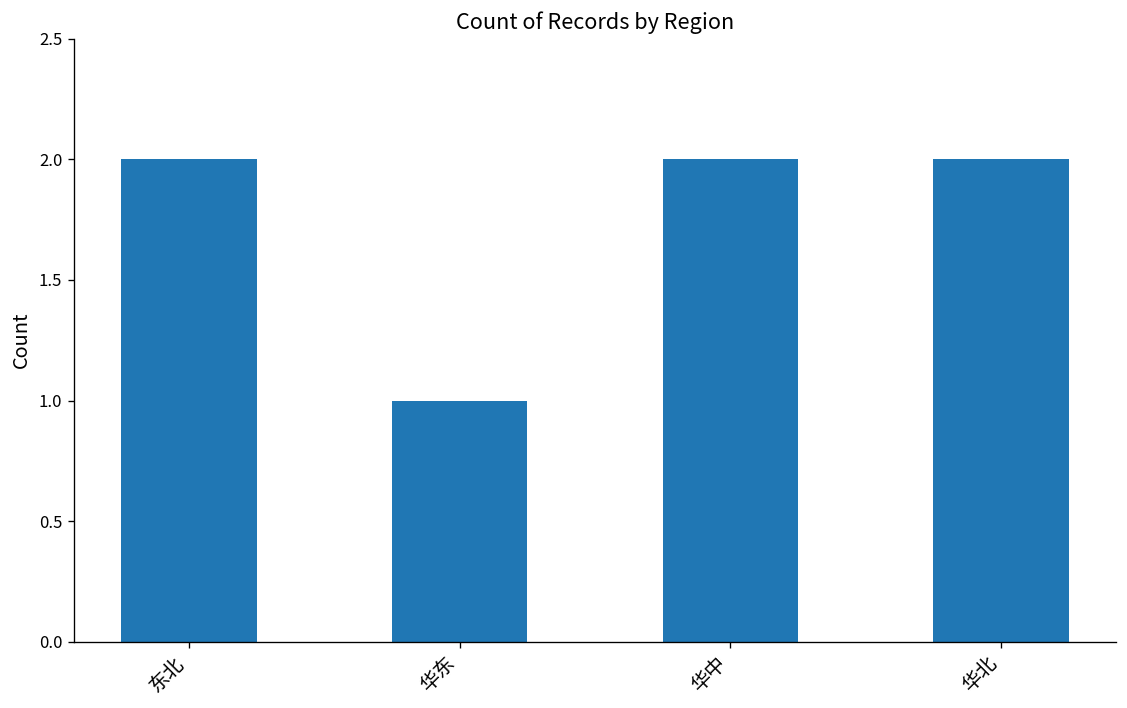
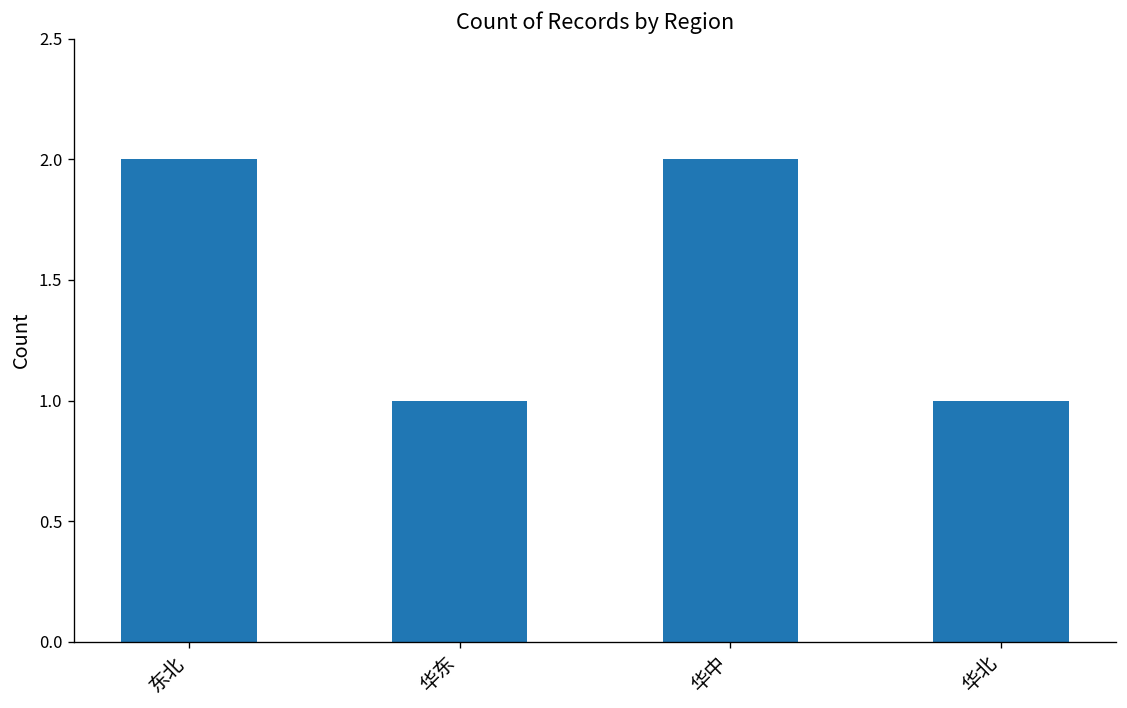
华北: 2 -> 1
